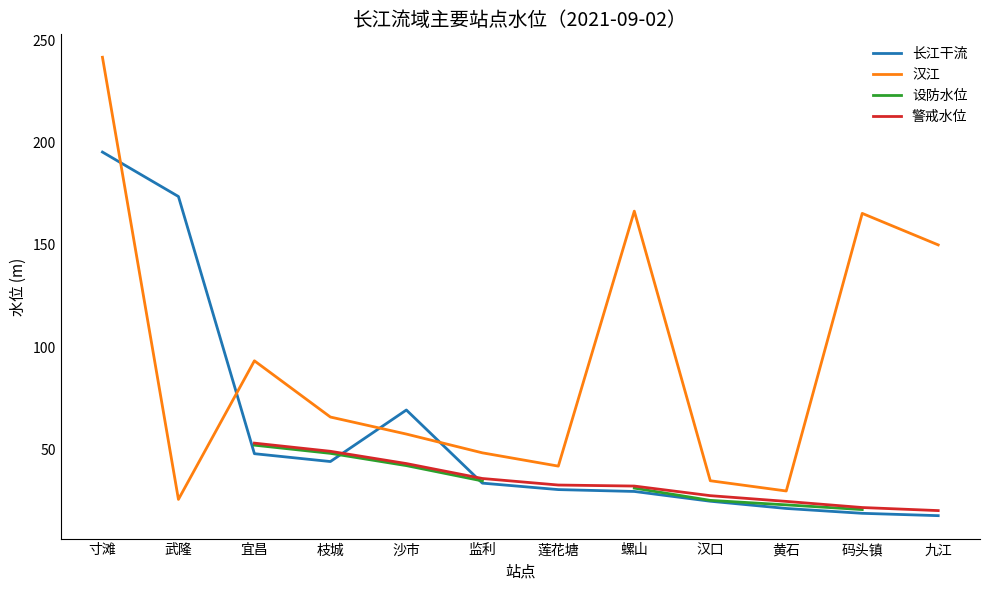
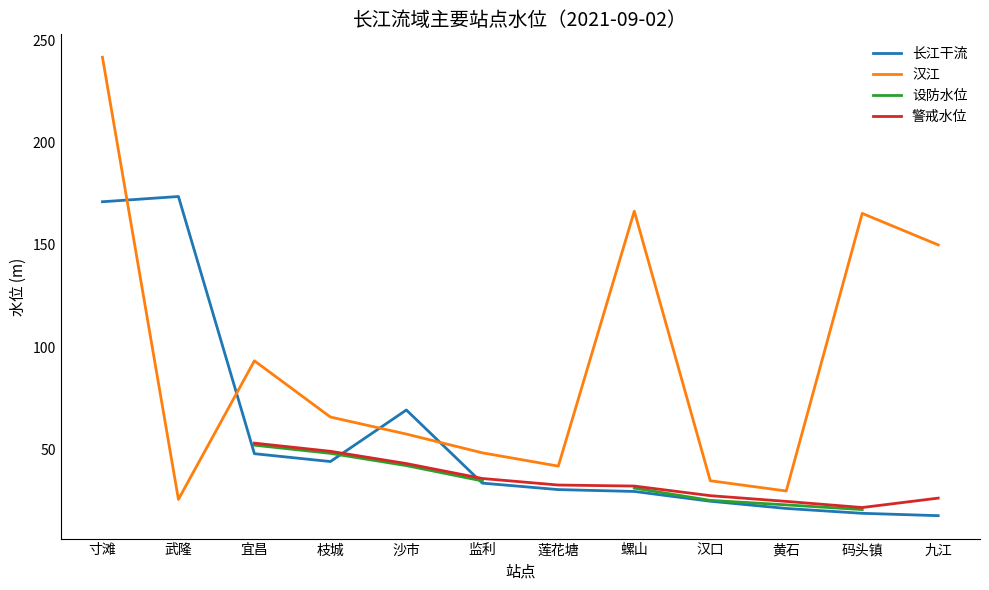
长江干流, 寸滩: 195 -> 171
警戒水位, 九江: 20 -> 26
